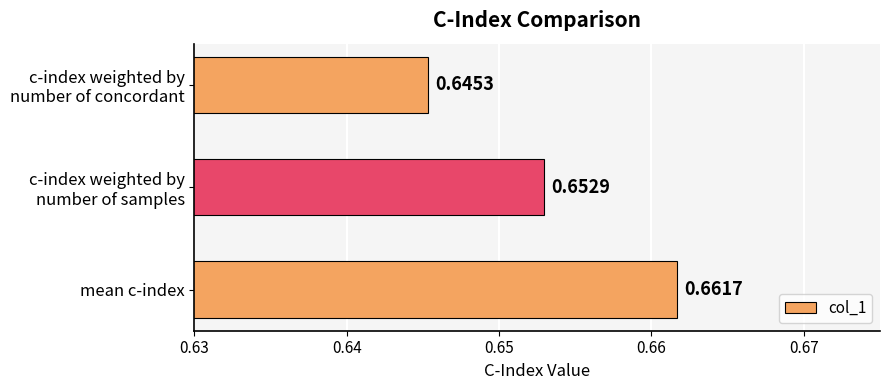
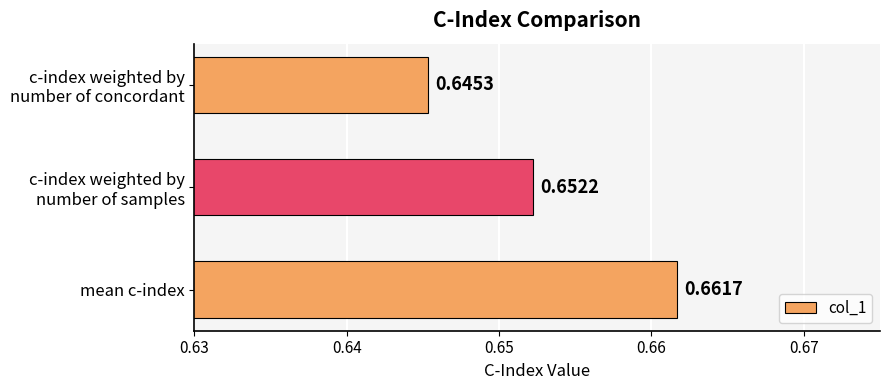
c-index weighted by number of samples: 0.6529 -> 0.6522
